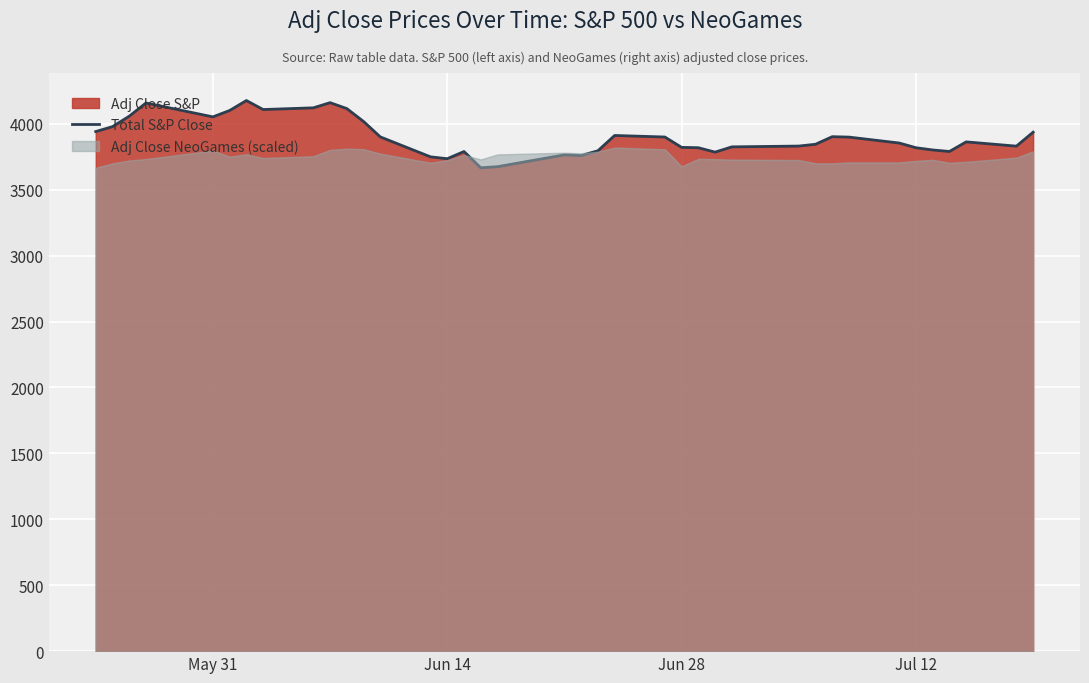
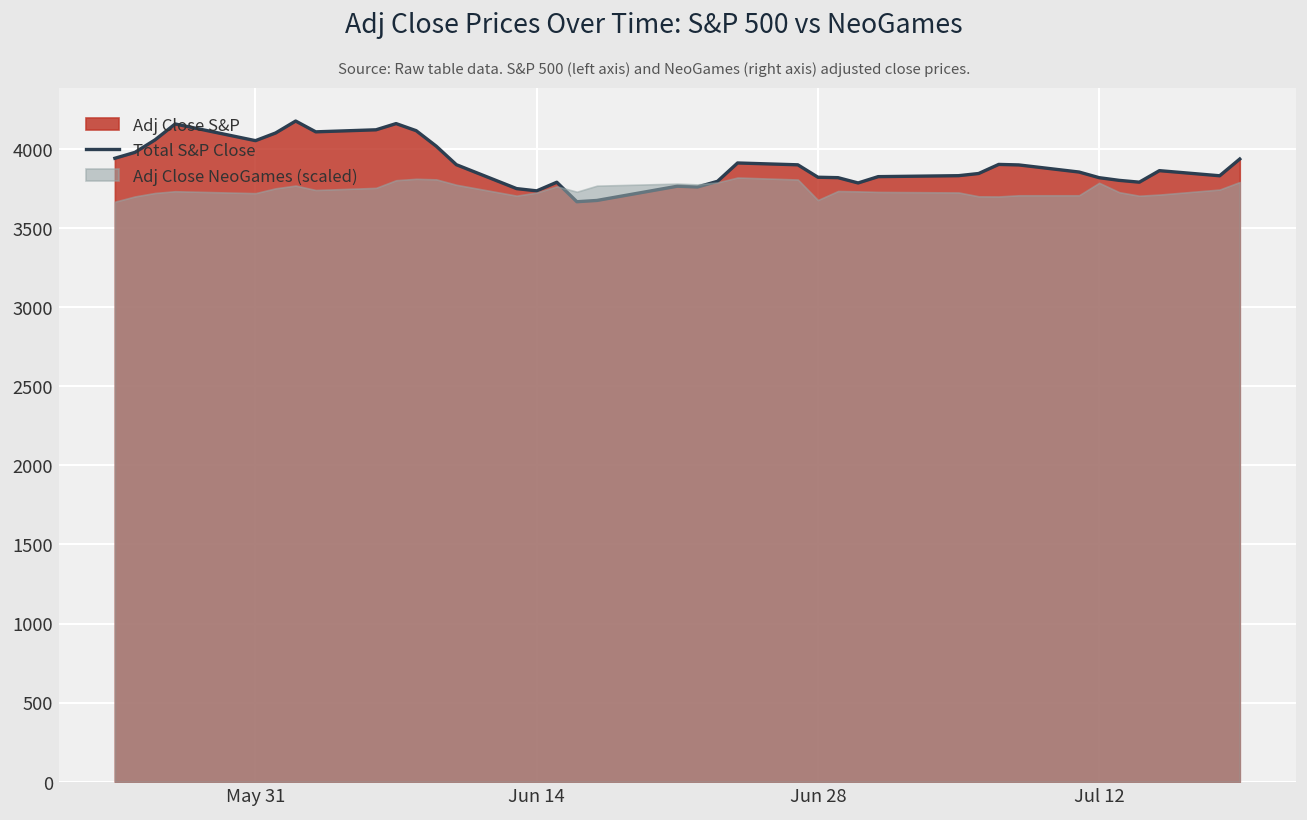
Adj Close NeoGames (scaled), May 31: 3800 -> 3720
Adj Close NeoGames (scaled), Jul 12: 3720 -> 3790
